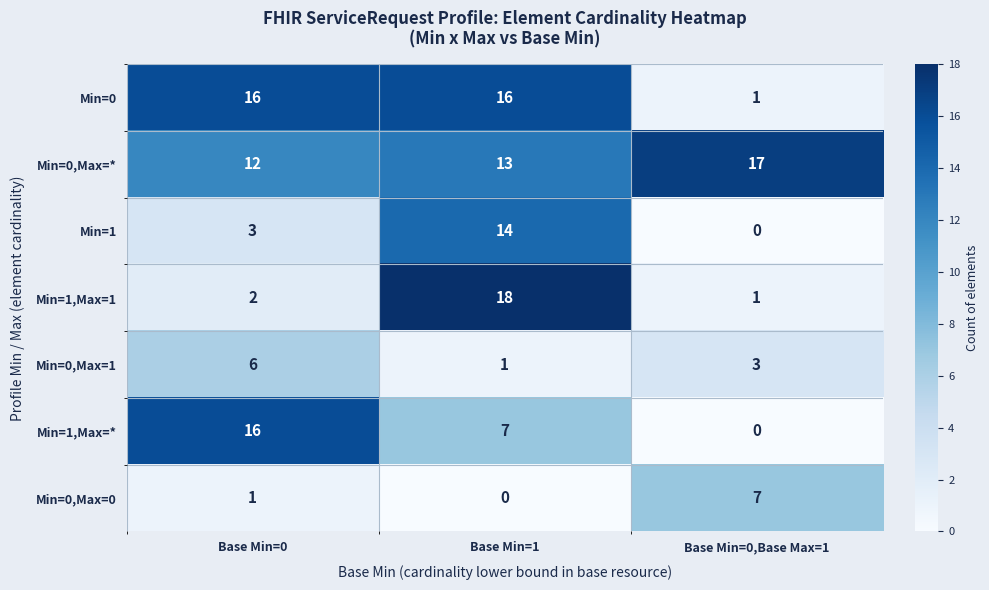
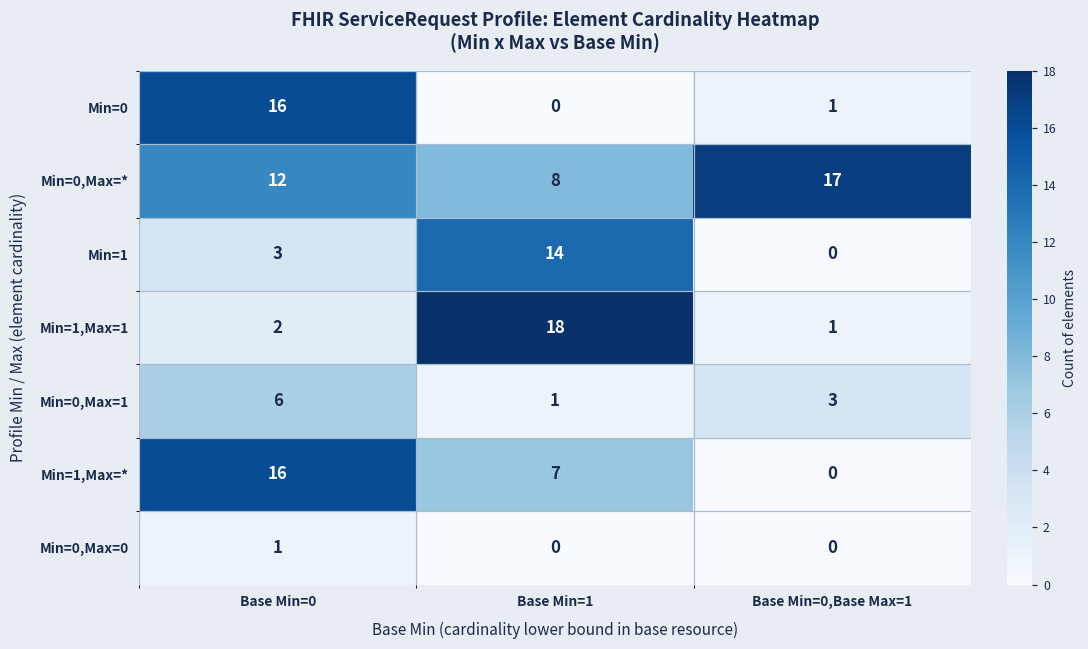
Min=0, Base Min=1: 16 -> 0
Min=0,Max=*, Base Min=1: 13 -> 8
Min=0,Max=0, Base Min=0,Base Max=1: 7 -> 0
